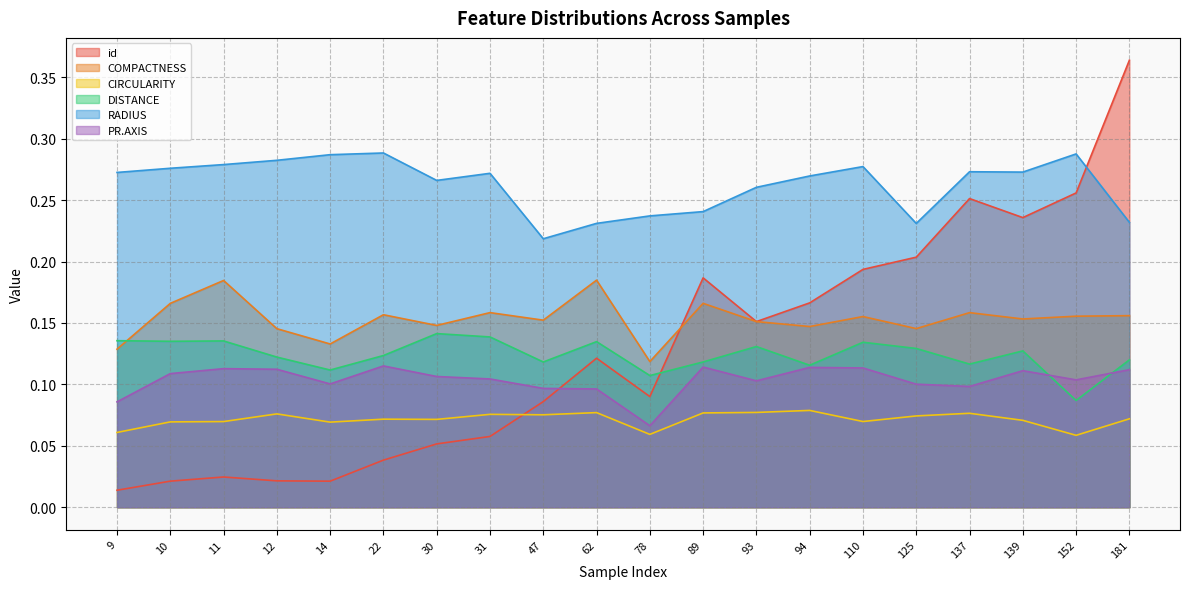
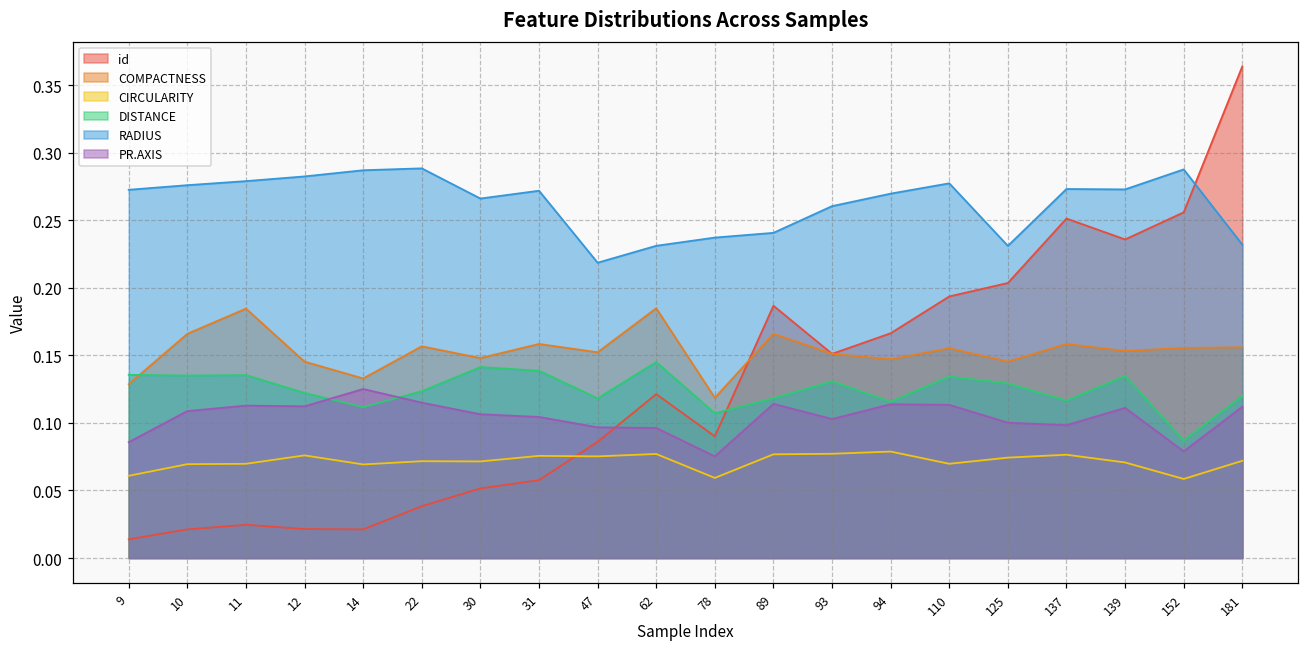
PR.AXIS, 14: 0.100 -> 0.125
DISTANCE, 62: 0.135 -> 0.145
PR.AXIS, 78: 0.066 -> 0.075
DISTANCE, 139: 0.127 -> 0.135
PR.AXIS, 152: 0.104 -> 0.079
